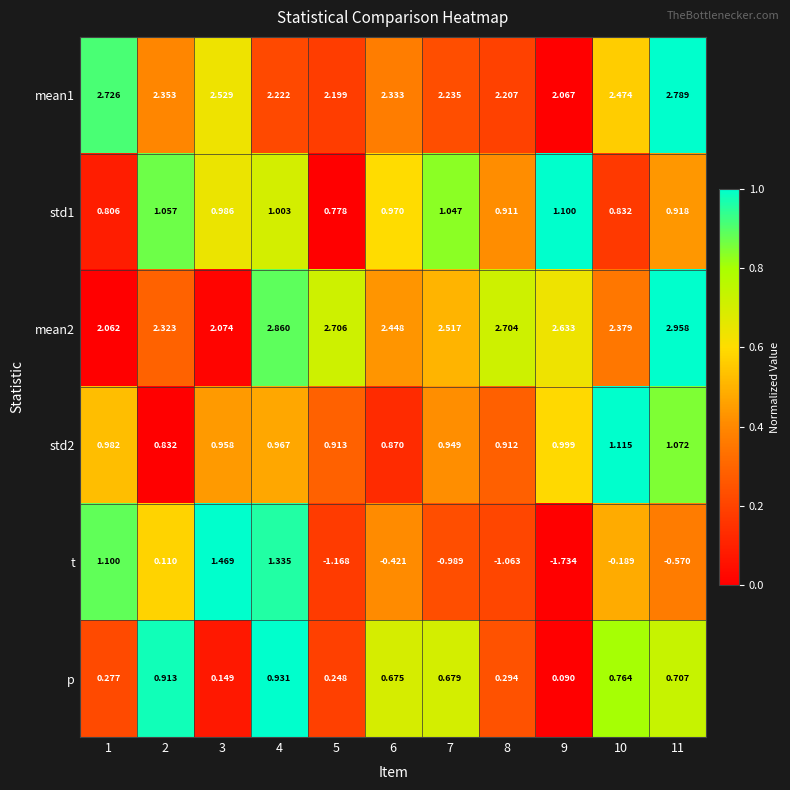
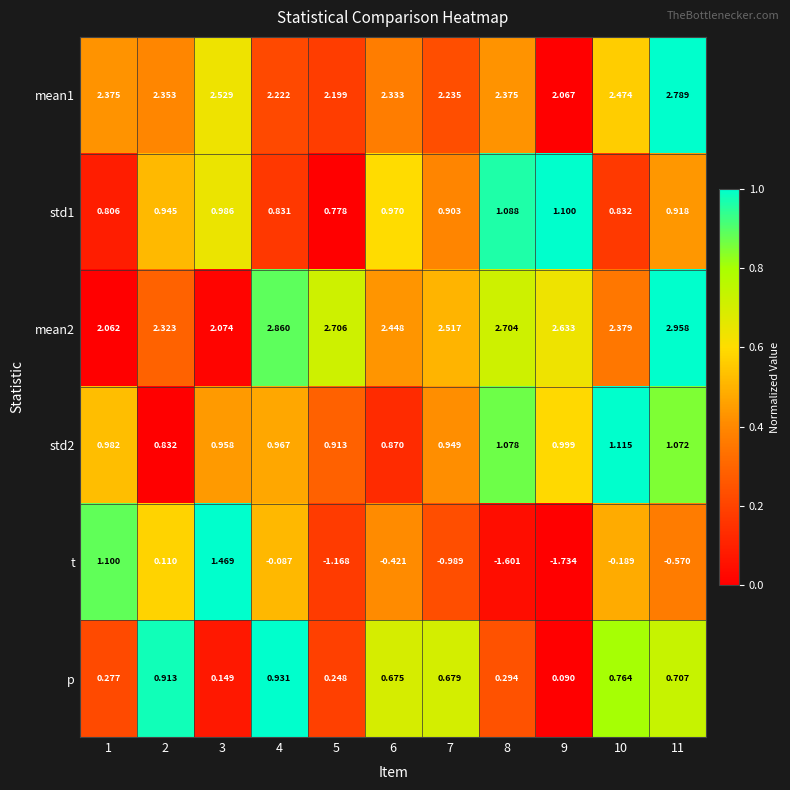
mean1, 1: 2.726 -> 2.375
mean1, 8: 2.207 -> 2.375
std1, 2: 1.057 -> 0.945
std1, 4: 1.003 -> 0.831
std1, 7: 1.047 -> 0.903
std1, 8: 0.911 -> 1.088
std2, 8: 0.912 -> 1.078
t, 4: 1.335 -> -0.087
t, 8: -1.063 -> -1.601
